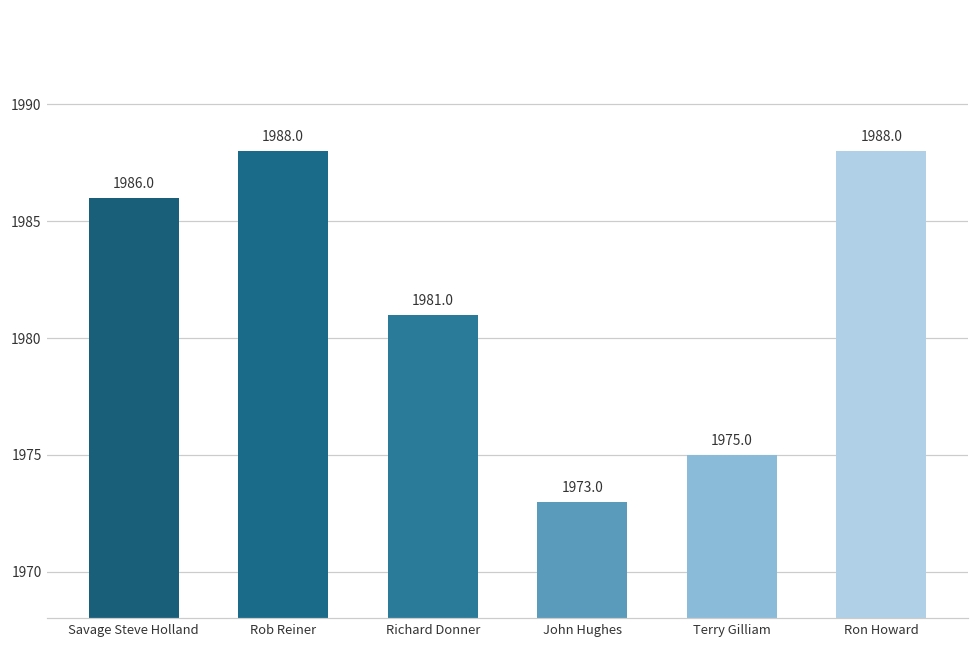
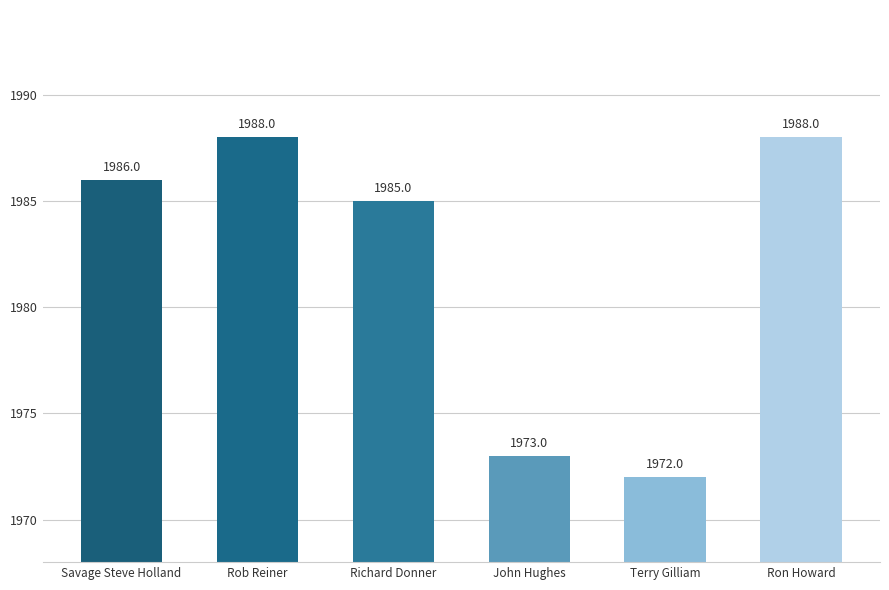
Richard Donner: 1981.0 -> 1985.0
Terry Gilliam: 1975.0 -> 1972.0
